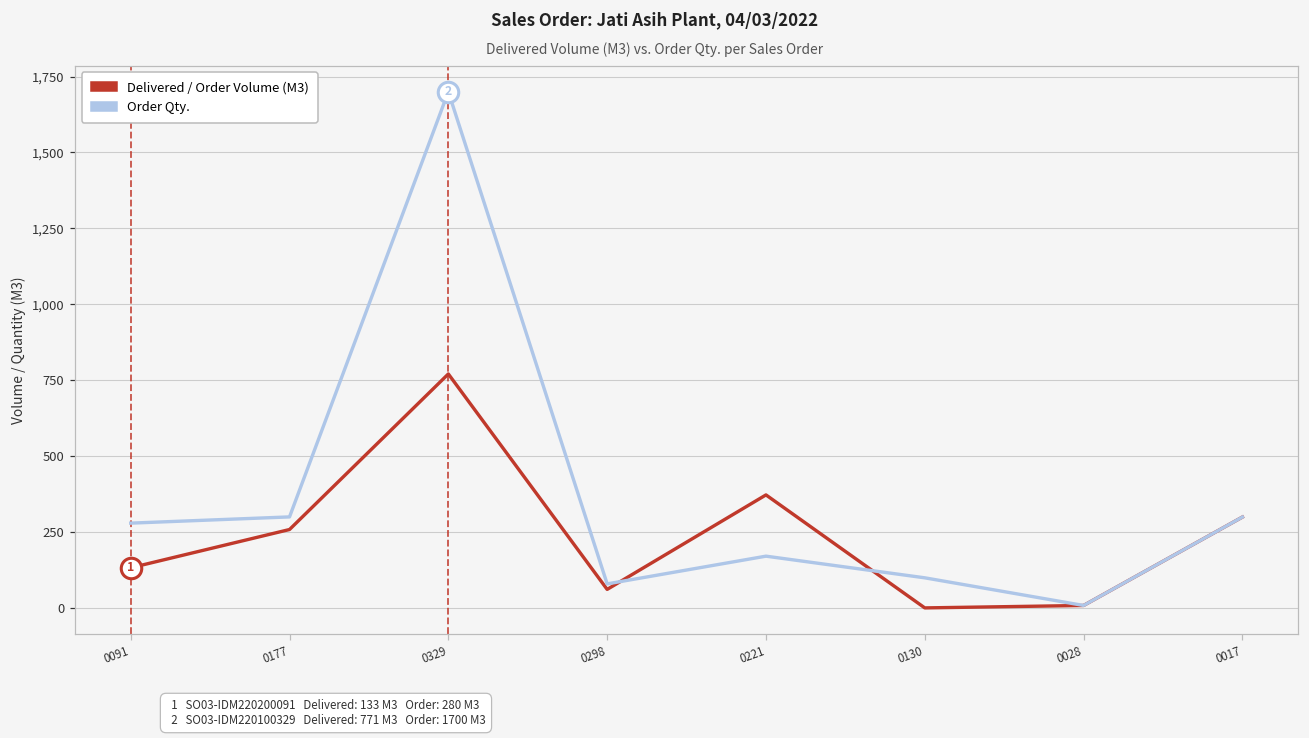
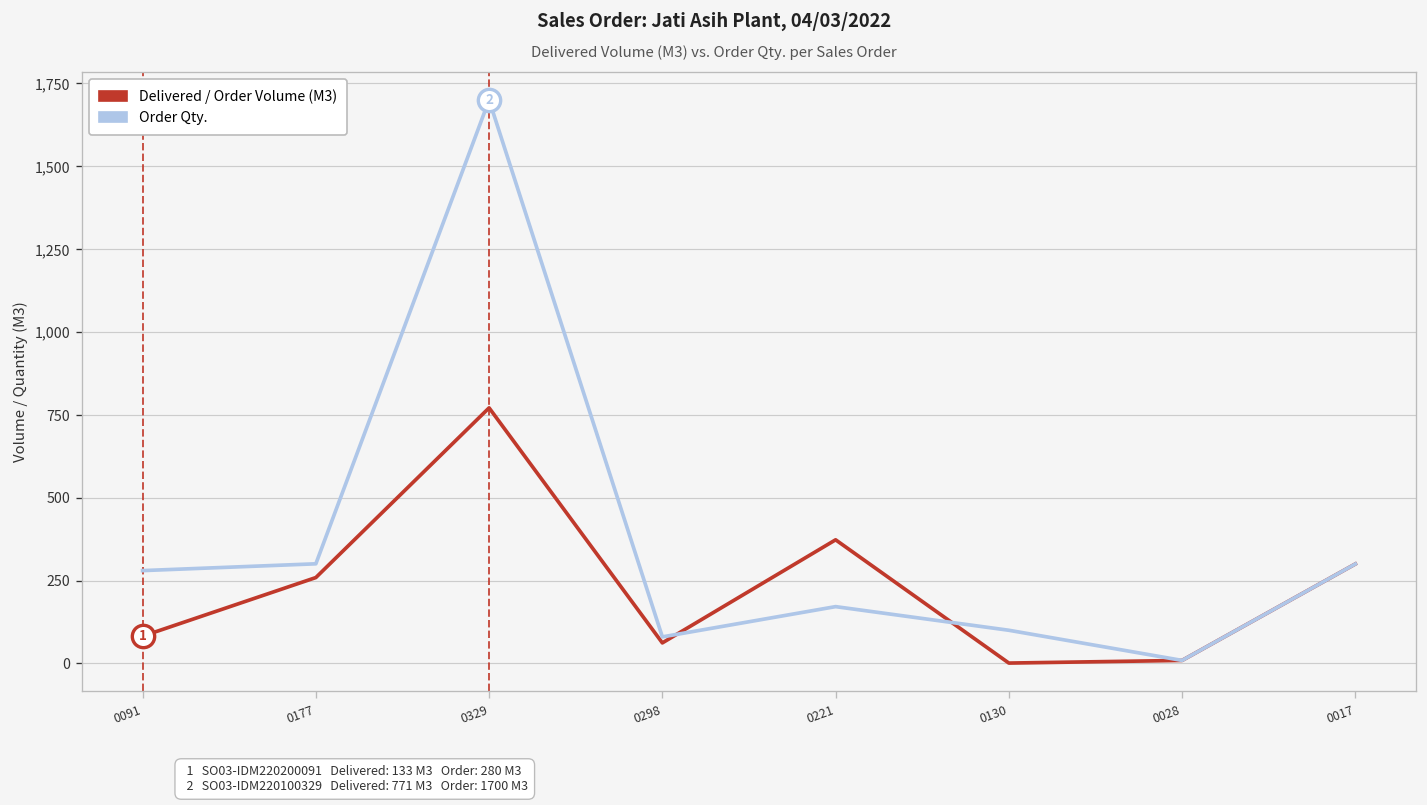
Delivered / Order Volume (M3), 0091: 130 -> 80
